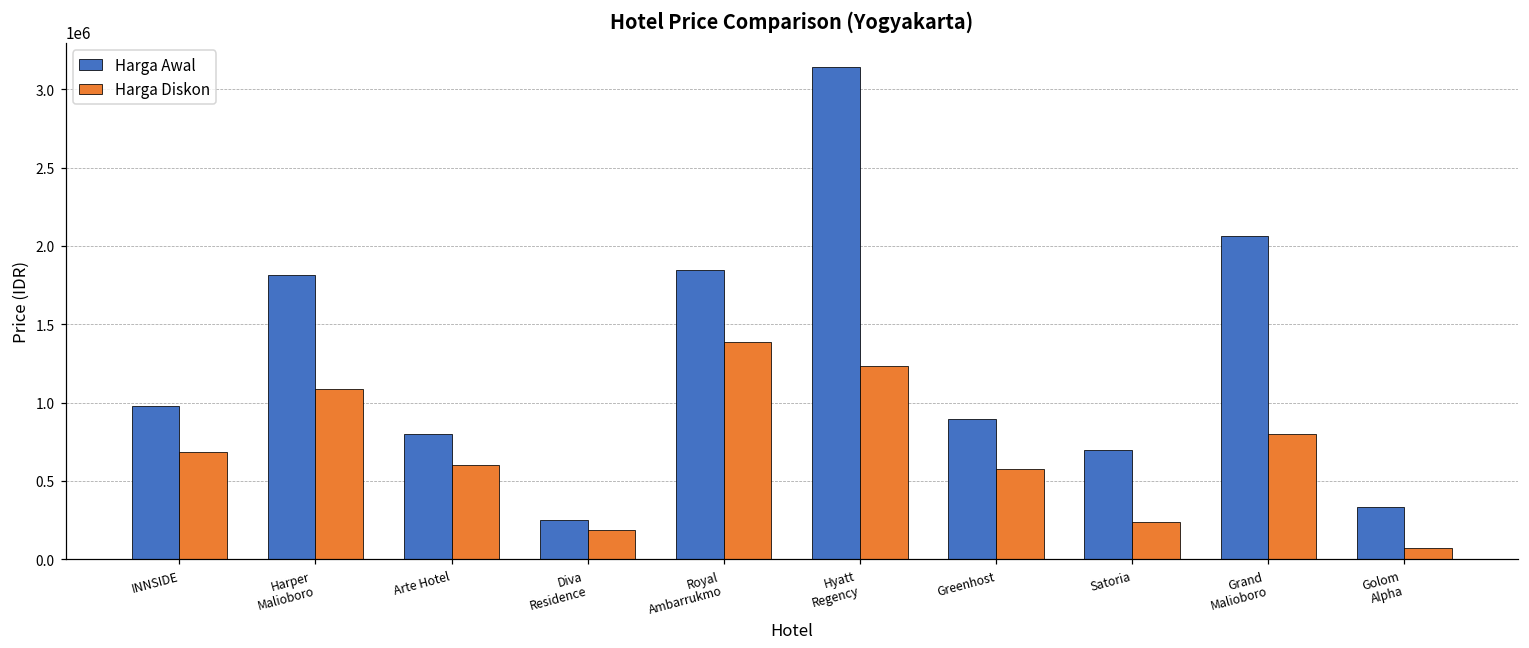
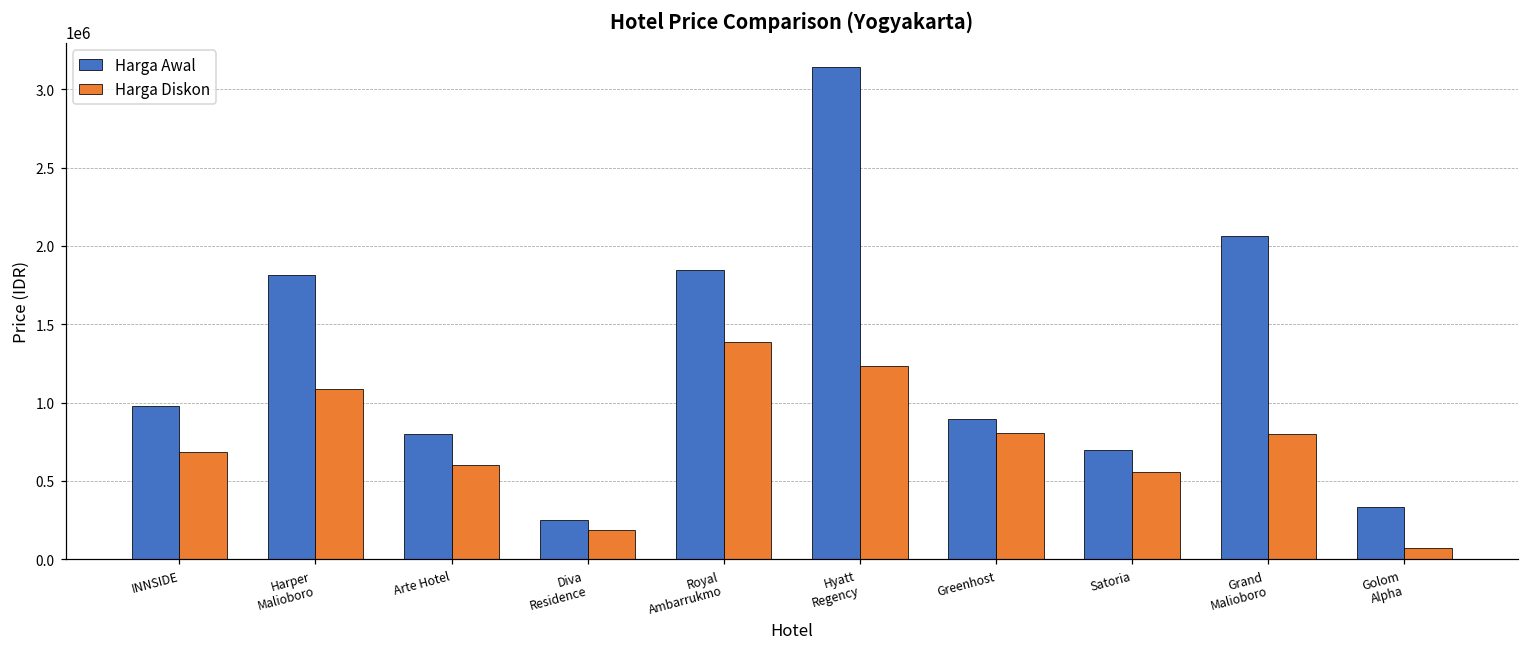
Harga Diskon, Greenhost: 580000 -> 800000
Harga Diskon, Satoria: 240000 -> 560000
